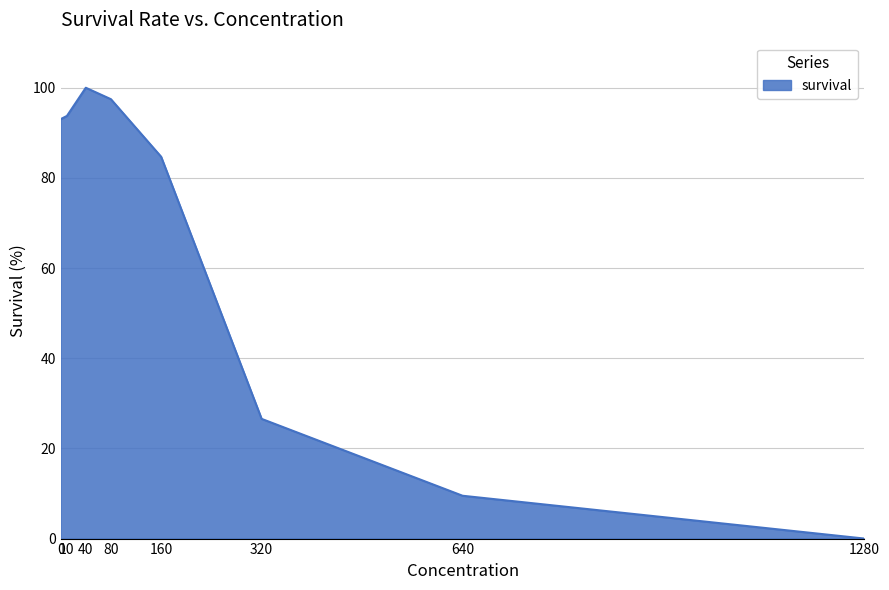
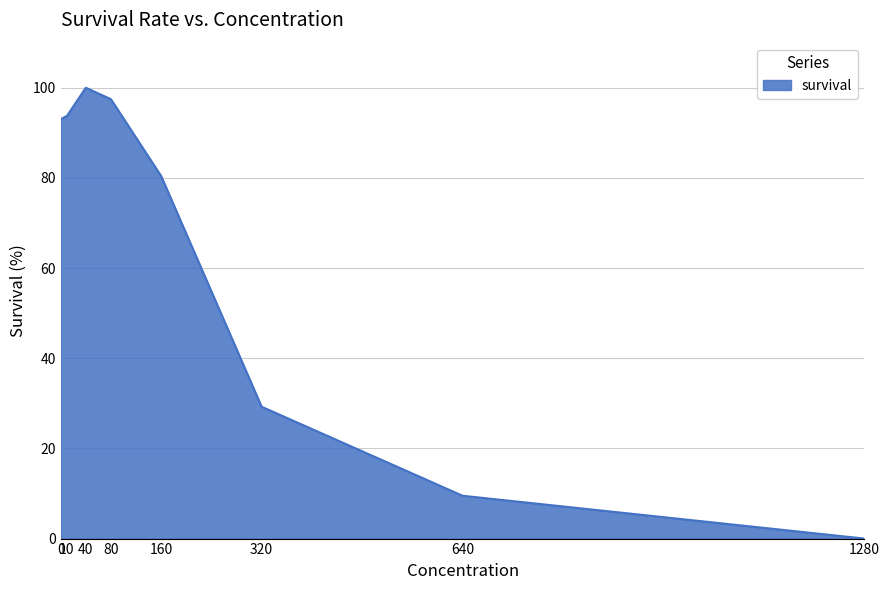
160: 85 -> 80
320: 27 -> 29
